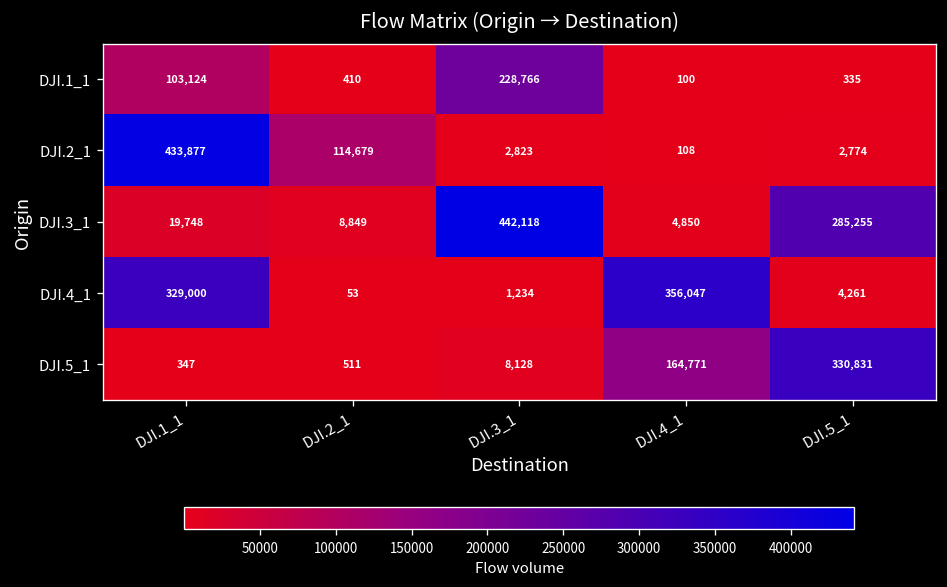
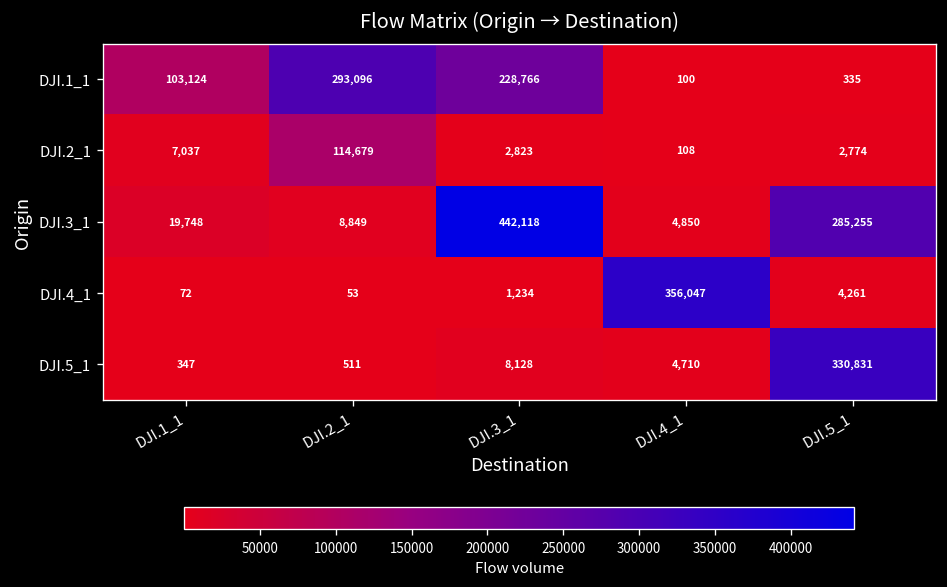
DJI.1_1, DJI.2_1: 410 -> 293,096
DJI.2_1, DJI.1_1: 433,877 -> 7,037
DJI.4_1, DJI.1_1: 329,000 -> 72
DJI.5_1, DJI.4_1: 164,771 -> 4,710
